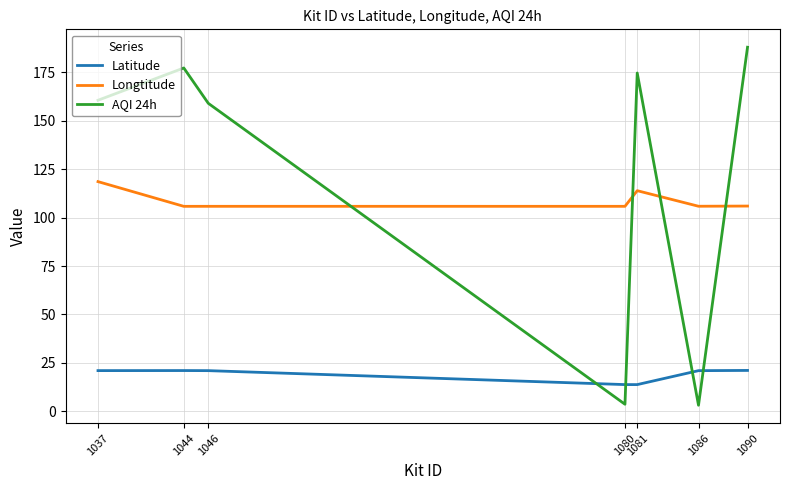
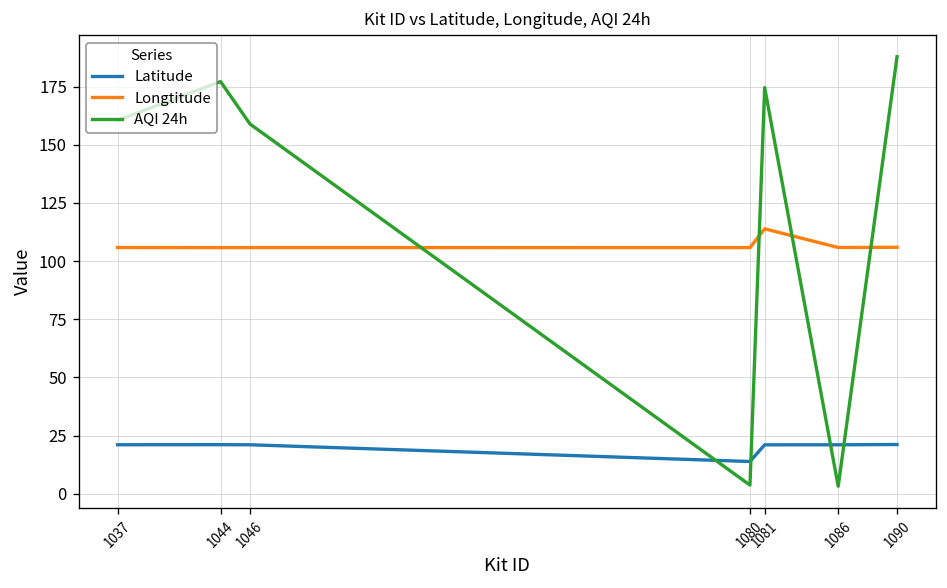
Longtitude, 1037: 119 -> 106
Latitude, 1081: 14 -> 21
